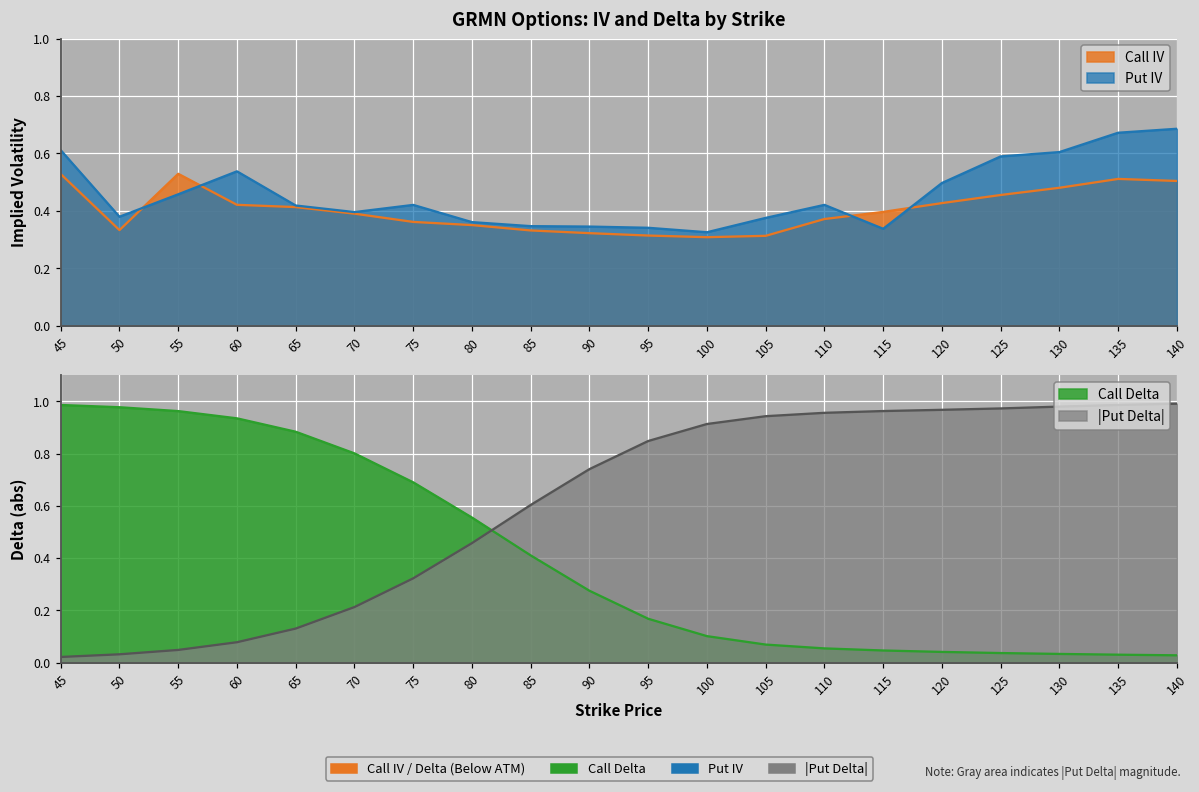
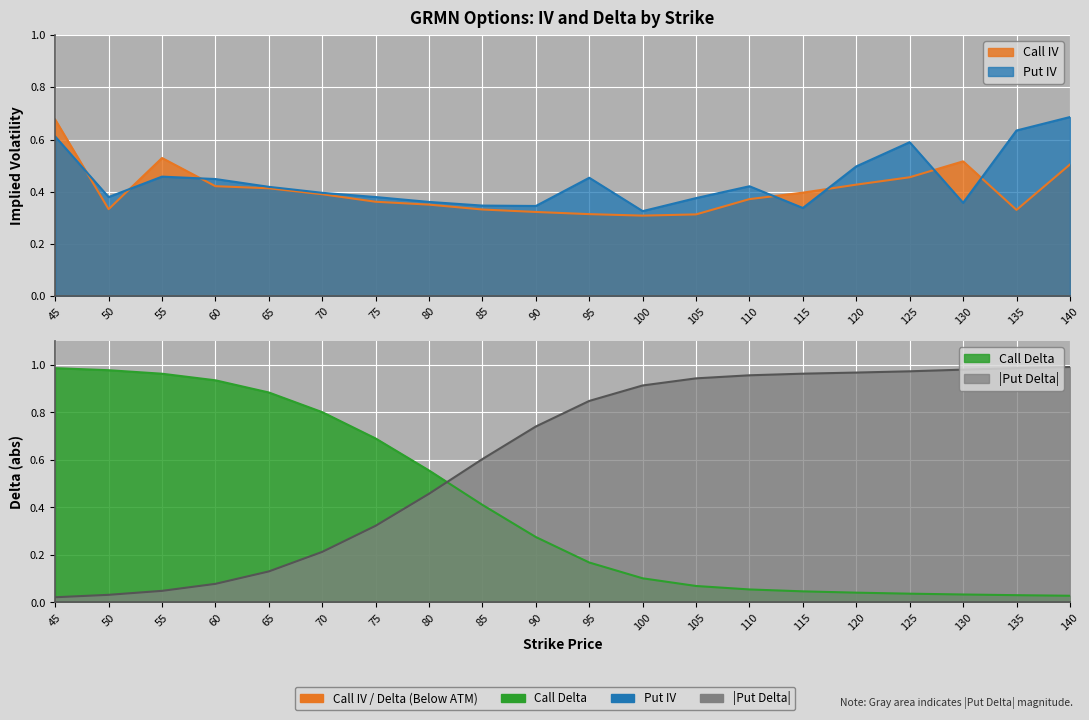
GRMN Options: IV and Delta by Strike, Call IV, 45: 0.53 -> 0.68
GRMN Options: IV and Delta by Strike, Put IV, 60: 0.54 -> 0.45
GRMN Options: IV and Delta by Strike, Put IV, 75: 0.42 -> 0.38
GRMN Options: IV and Delta by Strike, Put IV, 95: 0.34 -> 0.45
GRMN Options: IV and Delta by Strike, Call IV, 130: 0.48 -> 0.52
GRMN Options: IV and Delta by Strike, Put IV, 130: 0.60 -> 0.36
GRMN Options: IV and Delta by Strike, Call IV, 135: 0.51 -> 0.33
GRMN Options: IV and Delta by Strike, Put IV, 135: 0.67 -> 0.63
